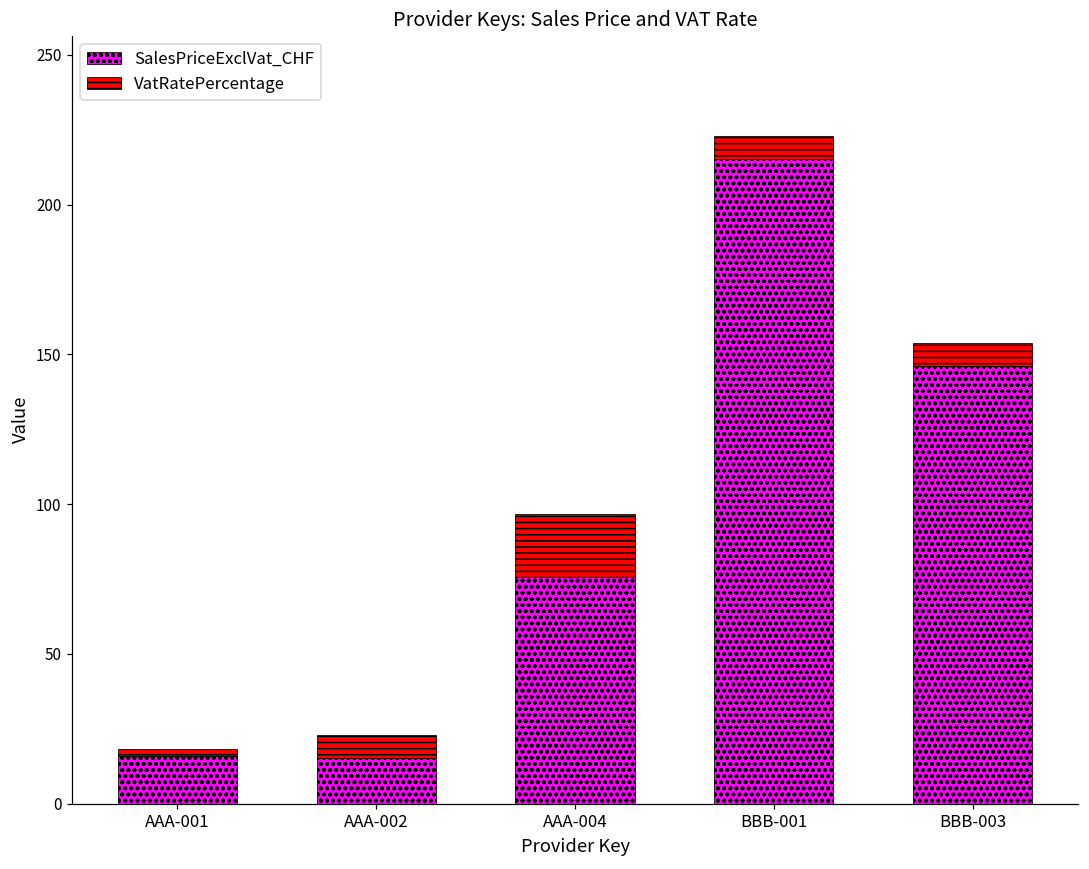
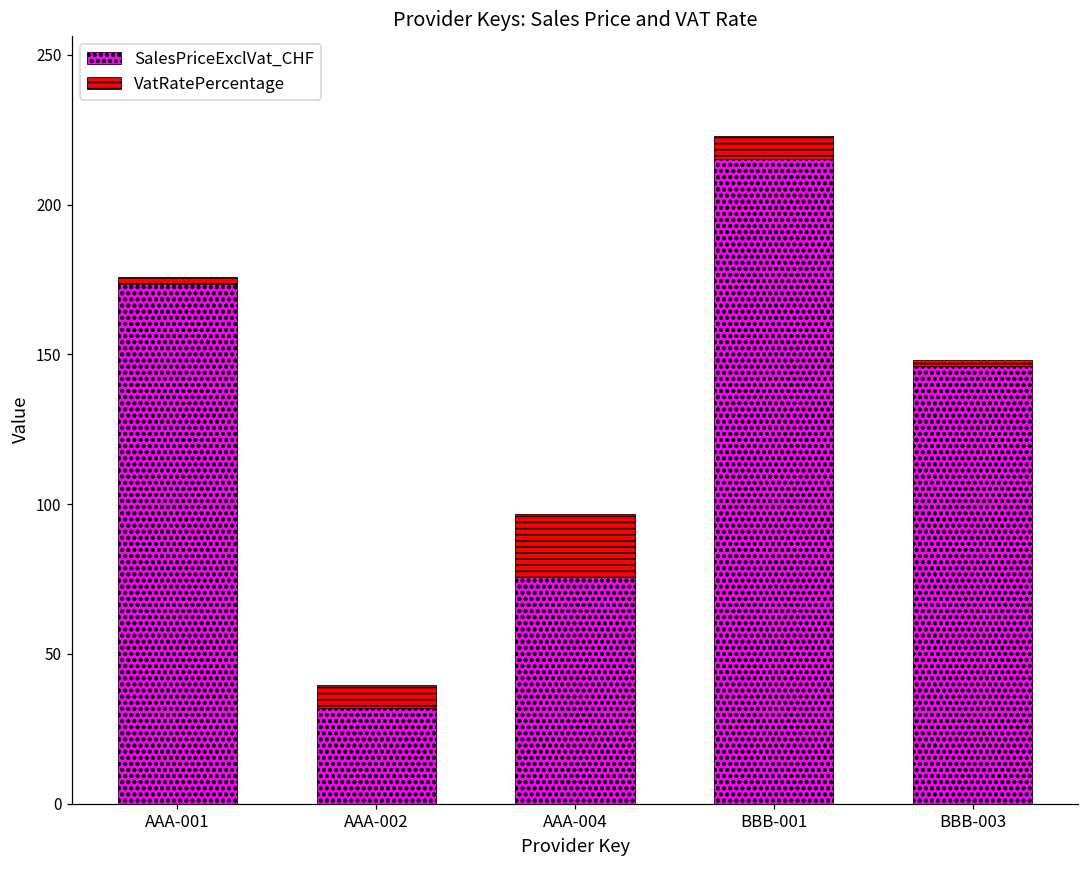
SalesPriceExclVat_CHF, AAA-001: 16 -> 173
SalesPriceExclVat_CHF, AAA-002: 15 -> 32
VatRatePercentage, BBB-003: 8 -> 2
